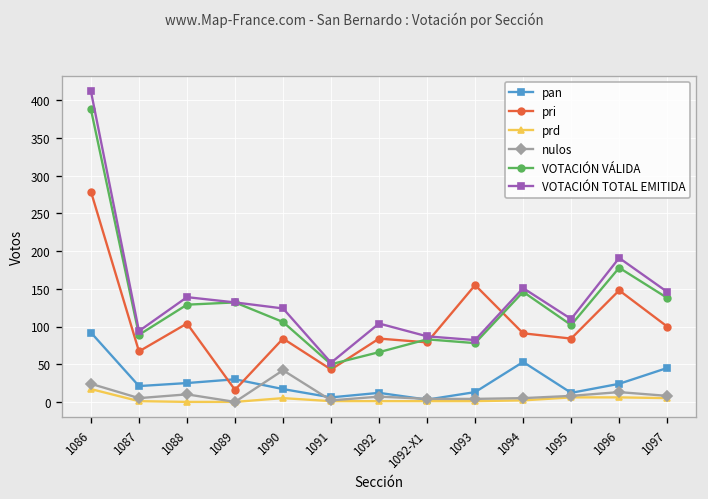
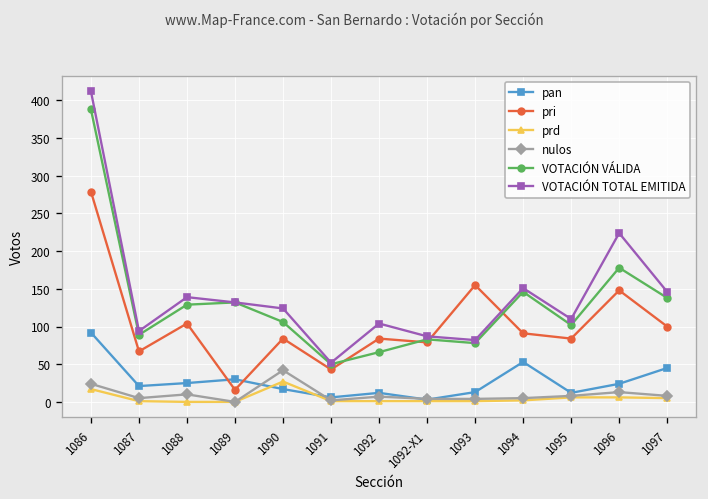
prd, 1090: 10 -> 30
VOTACIÓN TOTAL EMITIDA, 1096: 190 -> 220
